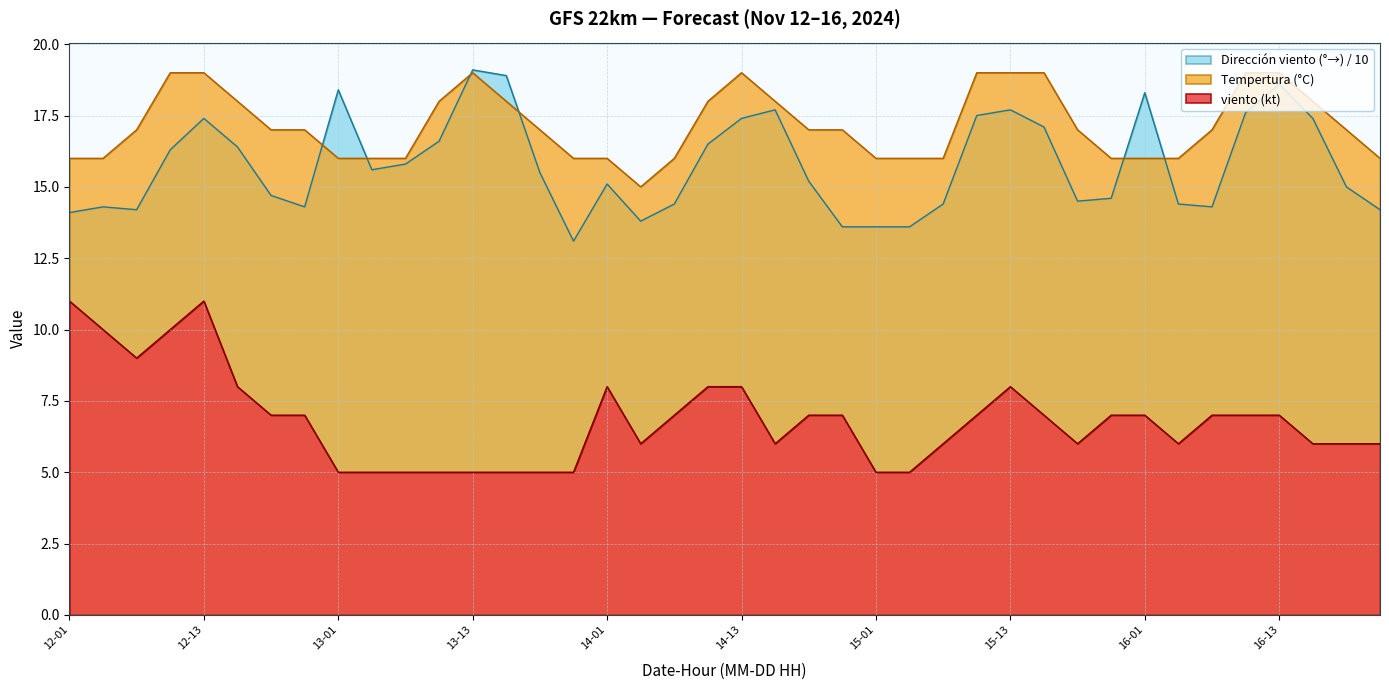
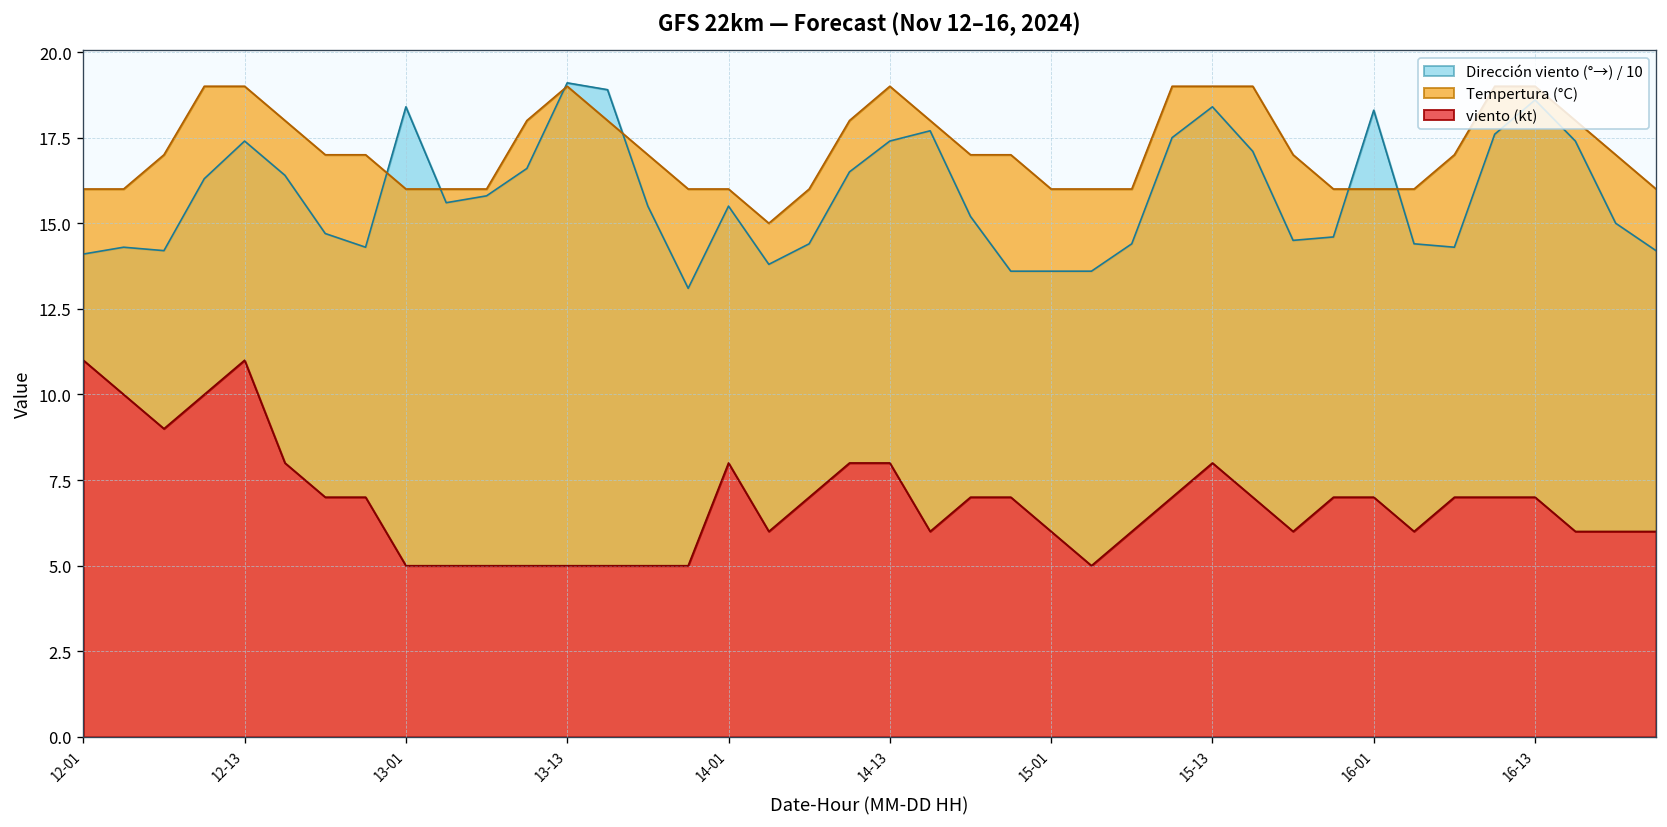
Dirección viento (°→) / 10, 14-01: 15.1 -> 15.5
viento (kt), 15-01: 5 -> 6
Dirección viento (°→) / 10, 15-13: 17.7 -> 18.4
